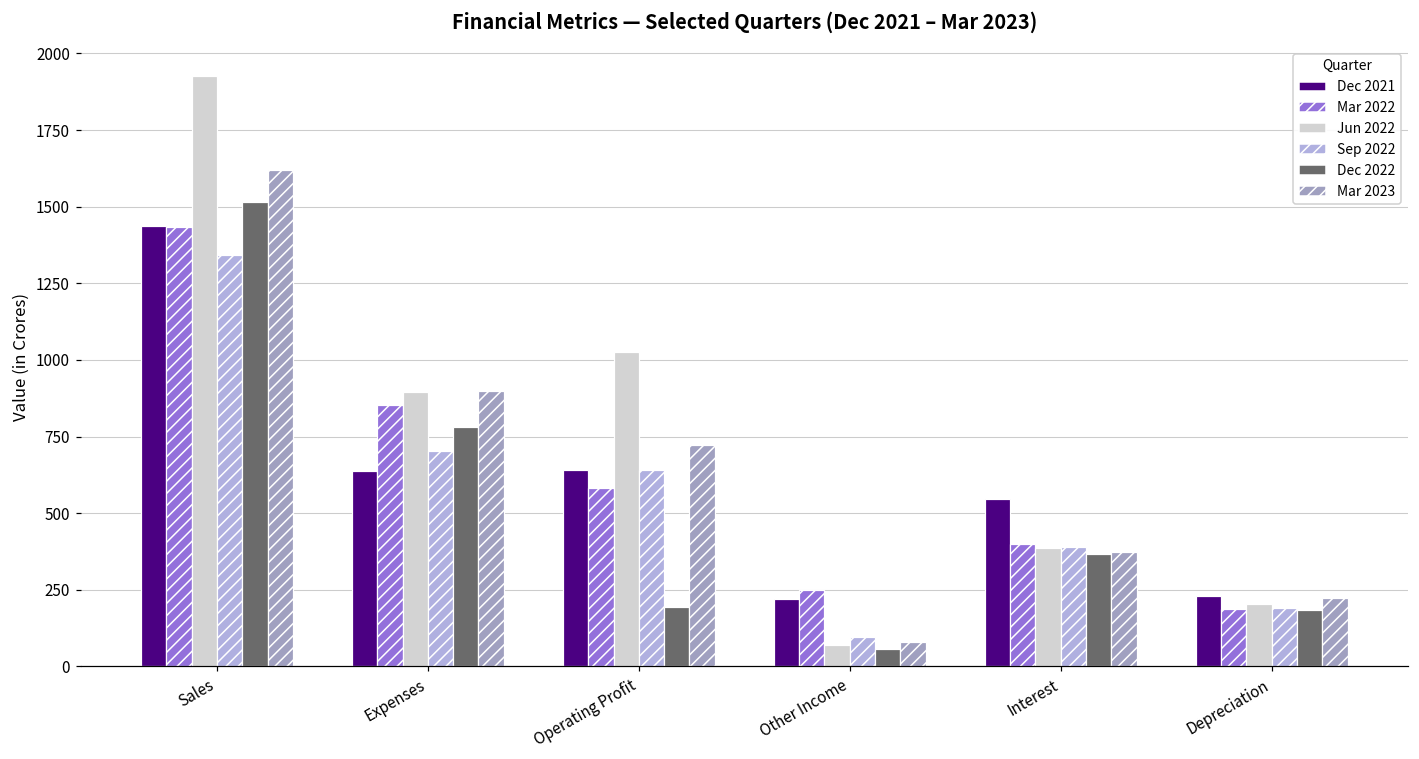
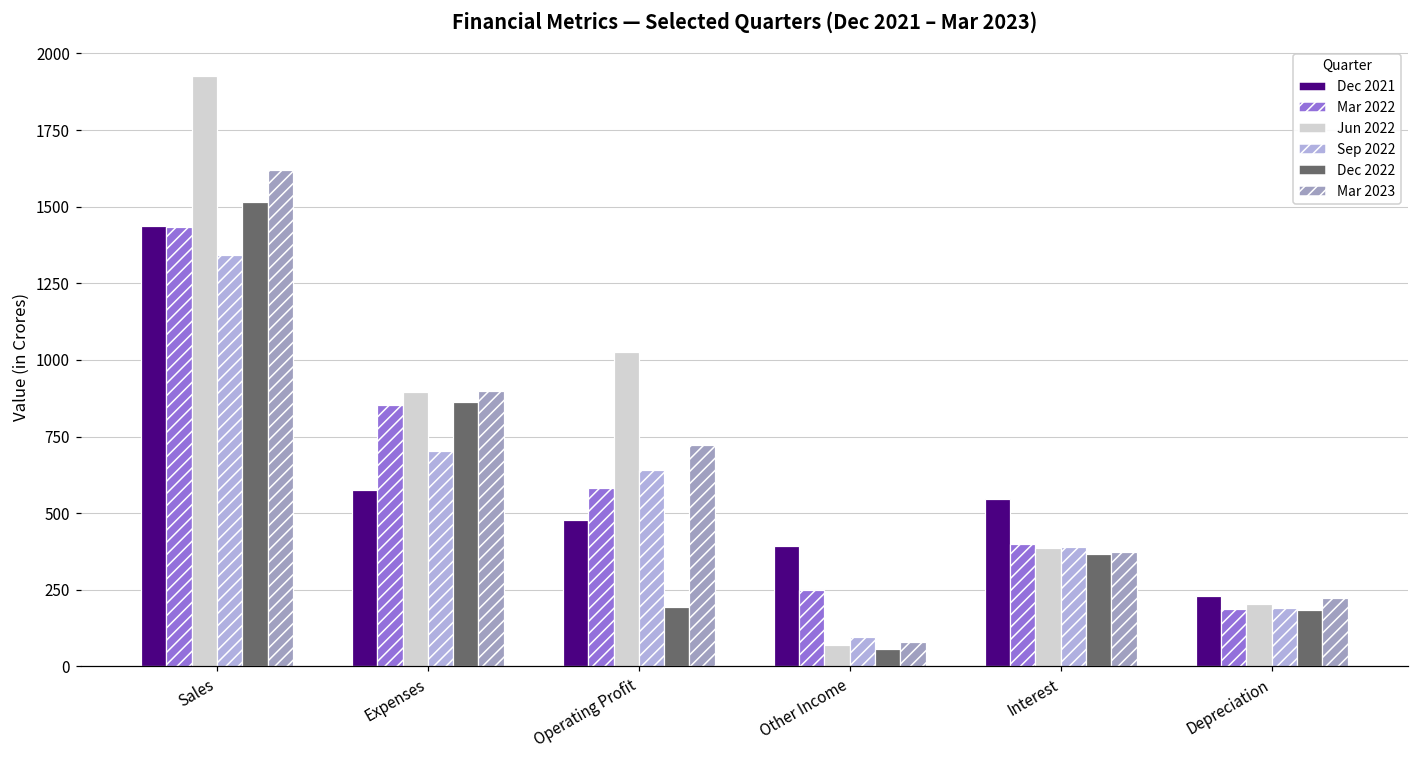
Dec 2021, Expenses: 640 -> 570
Dec 2022, Expenses: 780 -> 860
Dec 2021, Operating Profit: 640 -> 480
Dec 2021, Other Income: 220 -> 390
